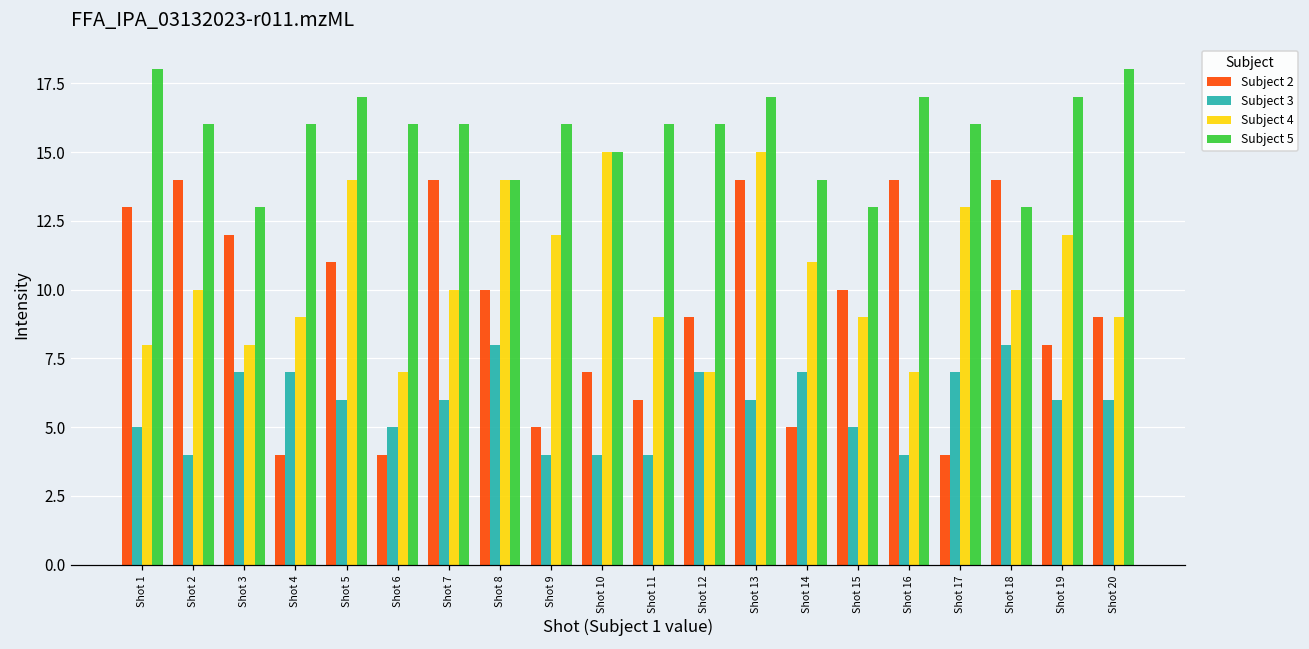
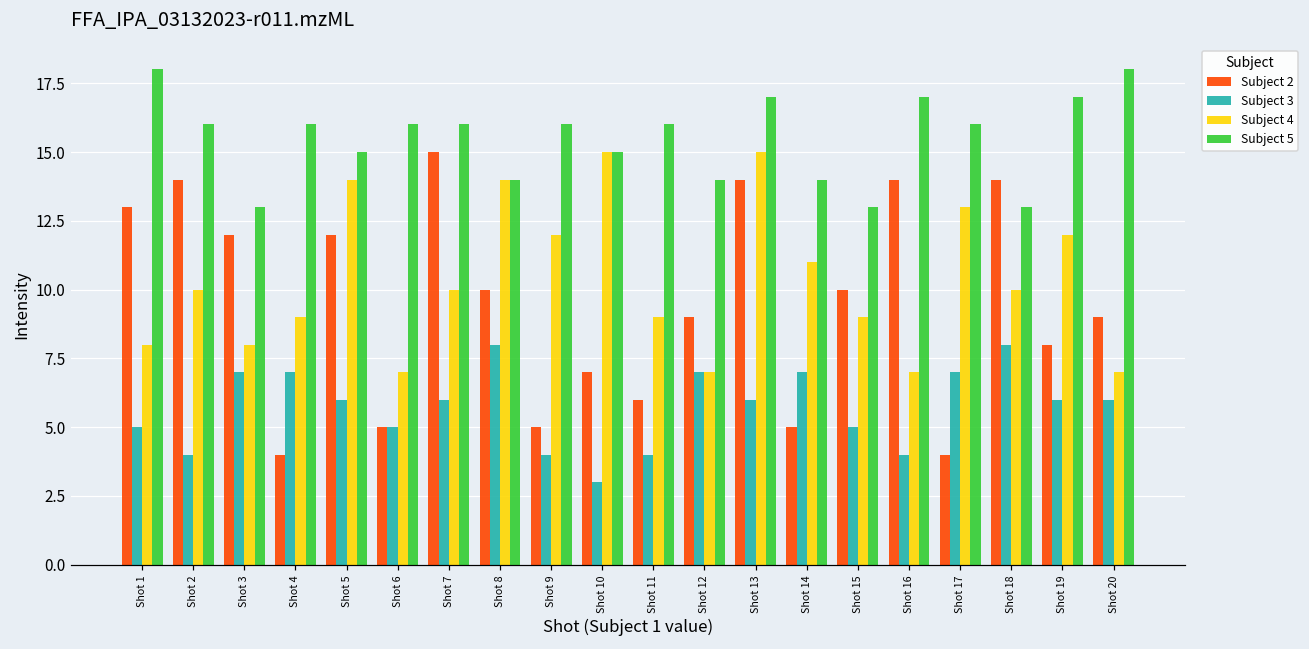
Subject 2, Shot 5: 11 -> 12
Subject 5, Shot 5: 17 -> 15
Subject 2, Shot 6: 4 -> 5
Subject 2, Shot 7: 14 -> 15
Subject 3, Shot 10: 4 -> 3
Subject 5, Shot 12: 16 -> 14
Subject 4, Shot 20: 9 -> 7
